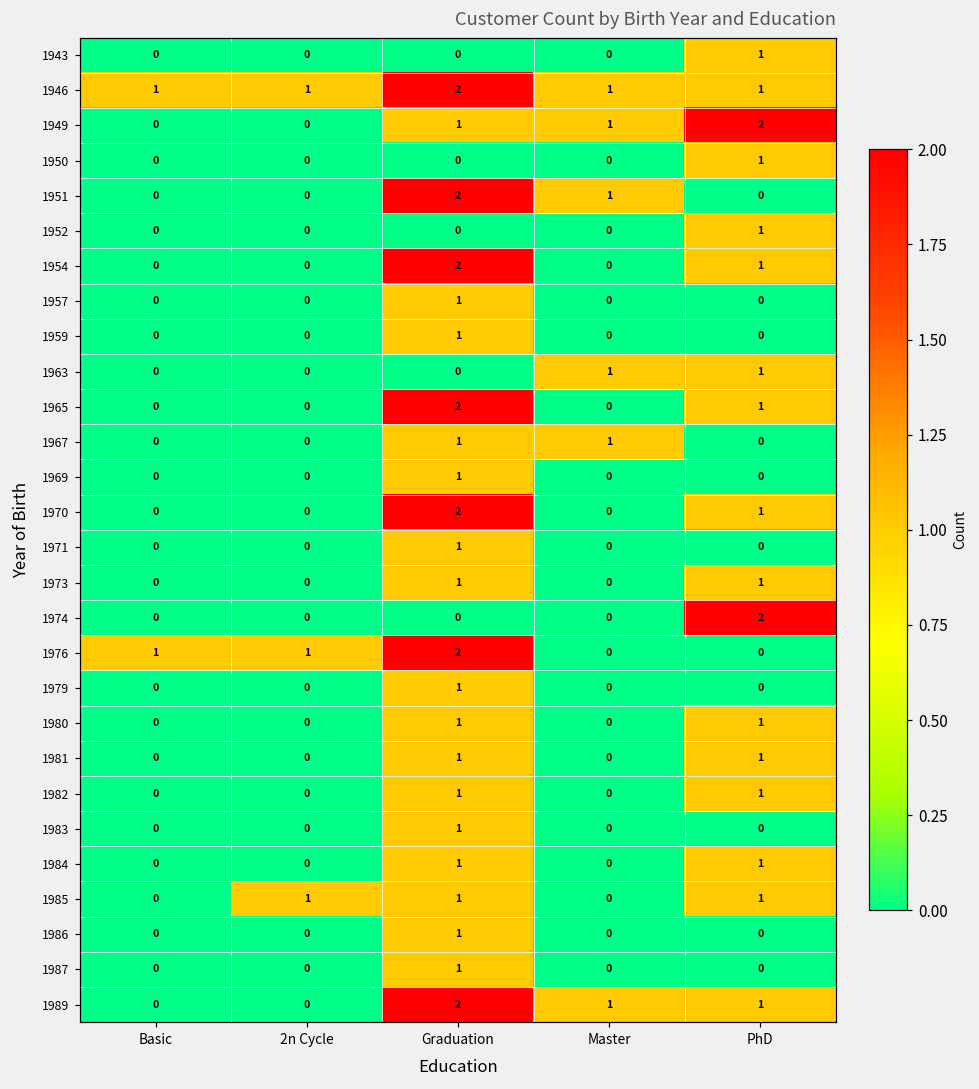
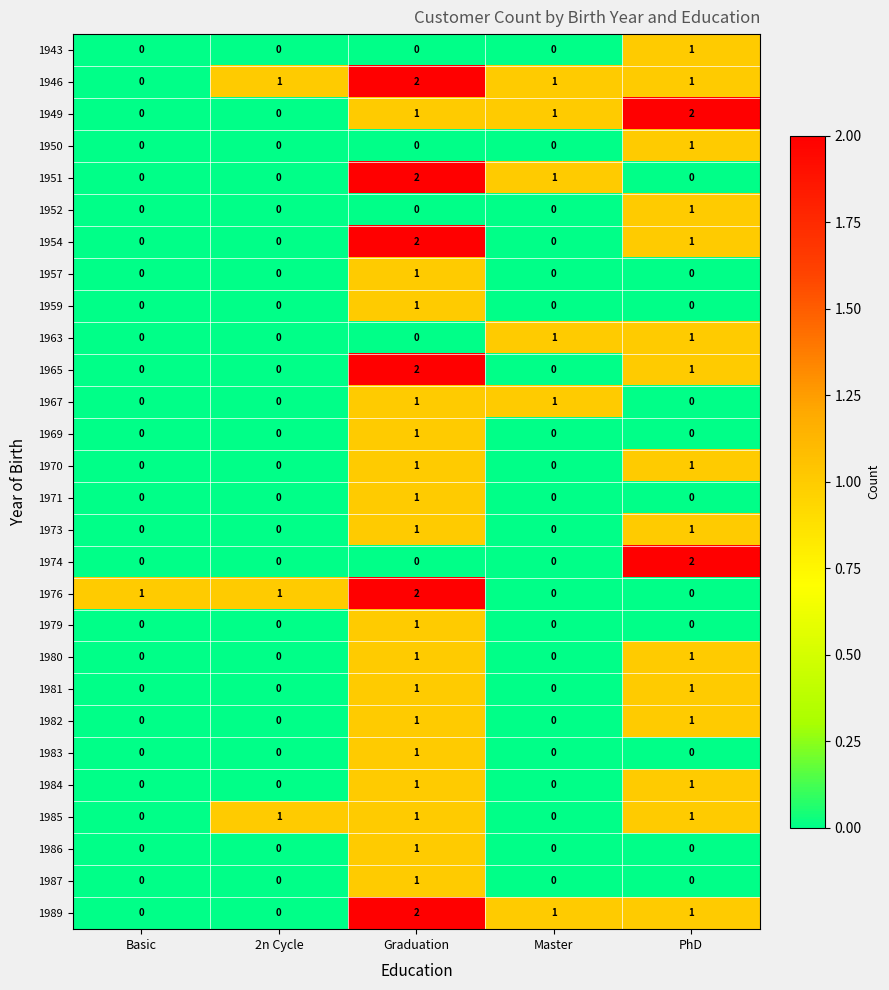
1946, Basic: 1 -> 0
1970, Graduation: 2 -> 1
